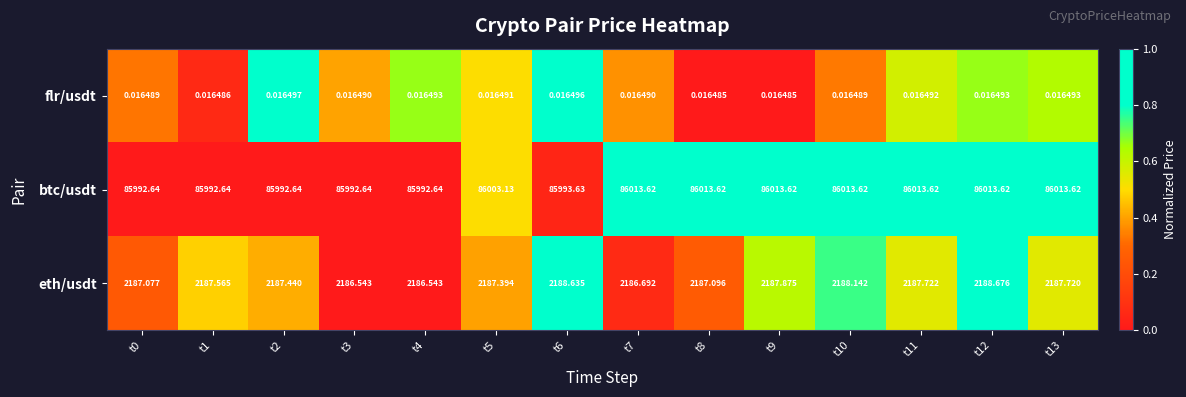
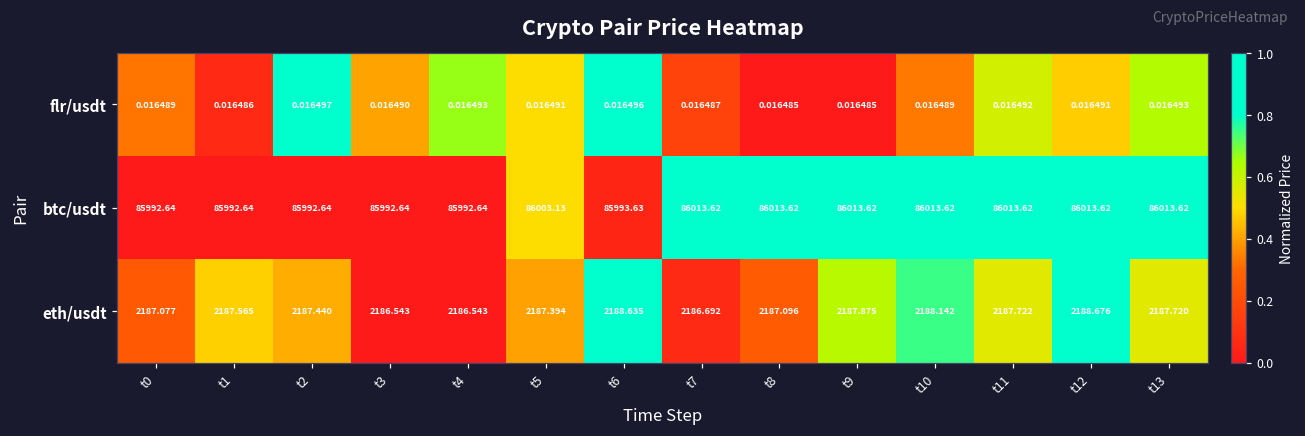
flr/usdt, t7: 0.016490 -> 0.016487
flr/usdt, t12: 0.016493 -> 0.016491
